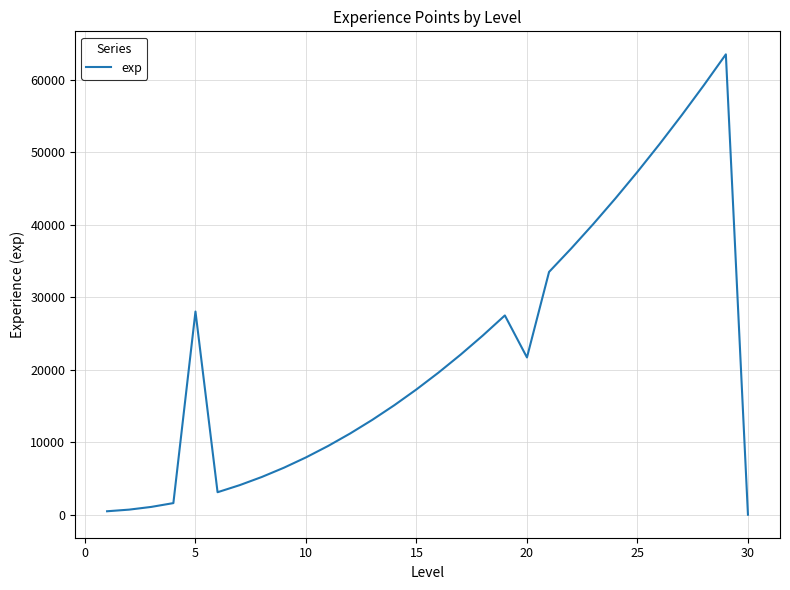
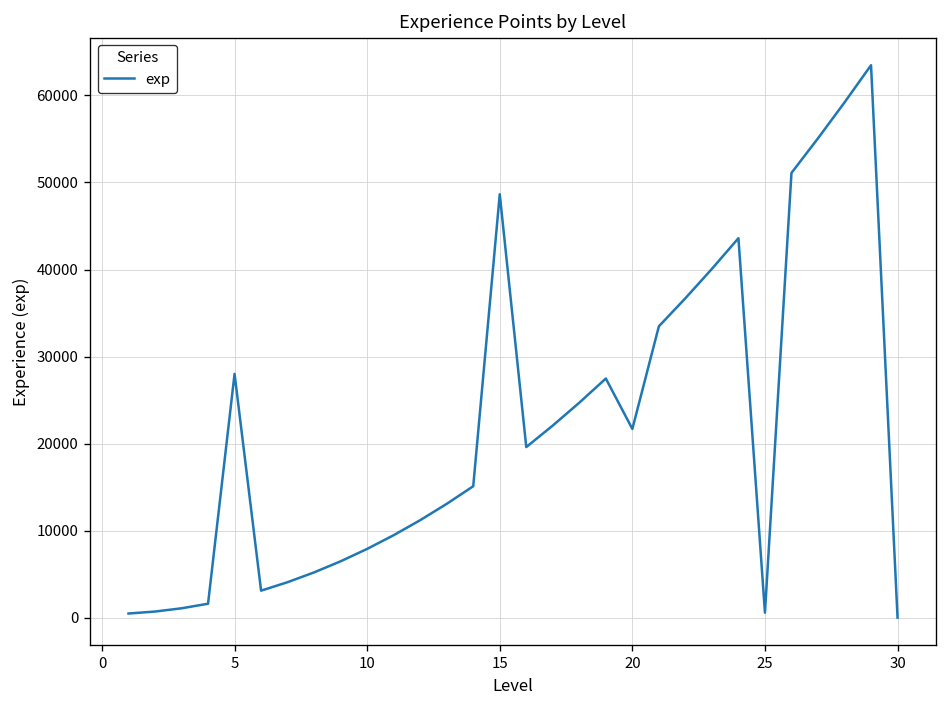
15: 17000 -> 49000
25: 47000 -> 1000
